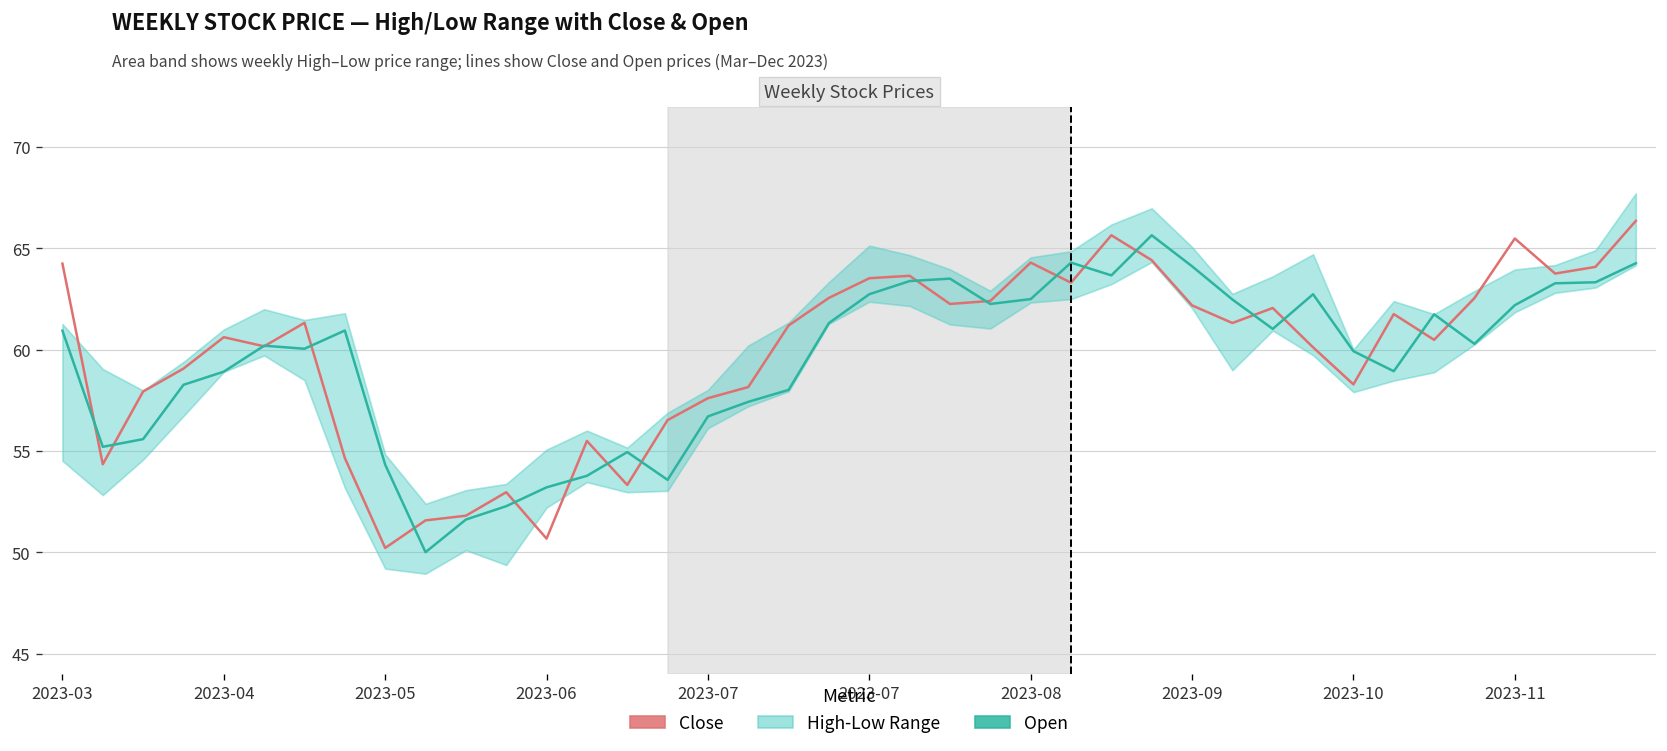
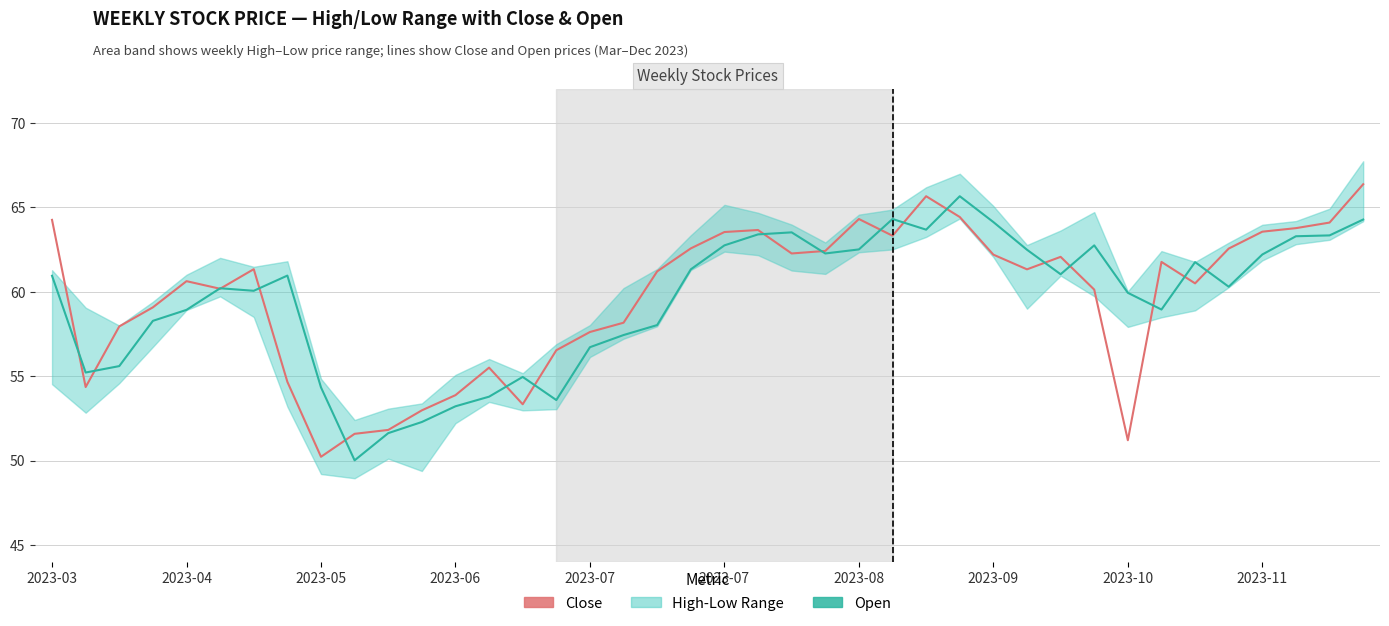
Close, 2023-06: 50.7 -> 53.9
Close, 2023-10: 58.3 -> 51.2
Close, 2023-11: 65.5 -> 63.6
